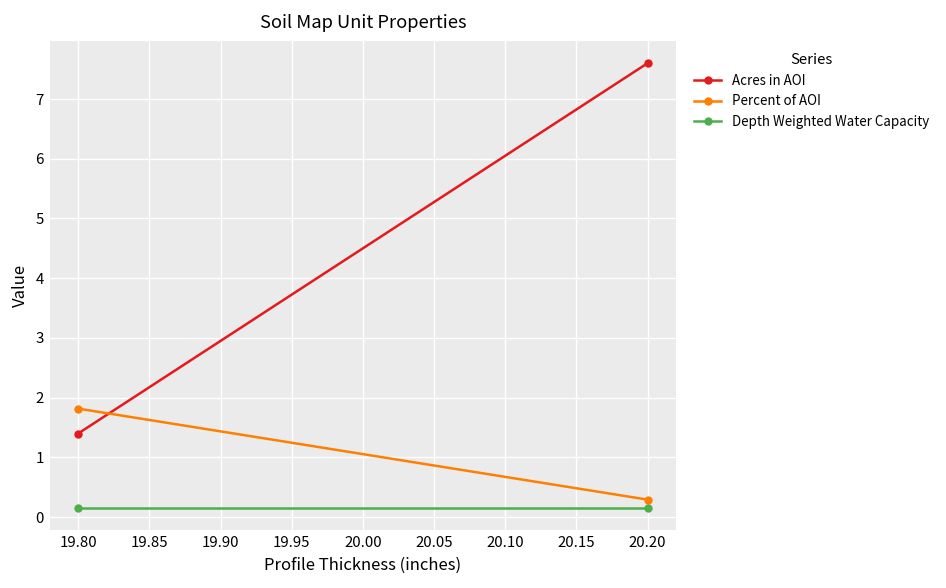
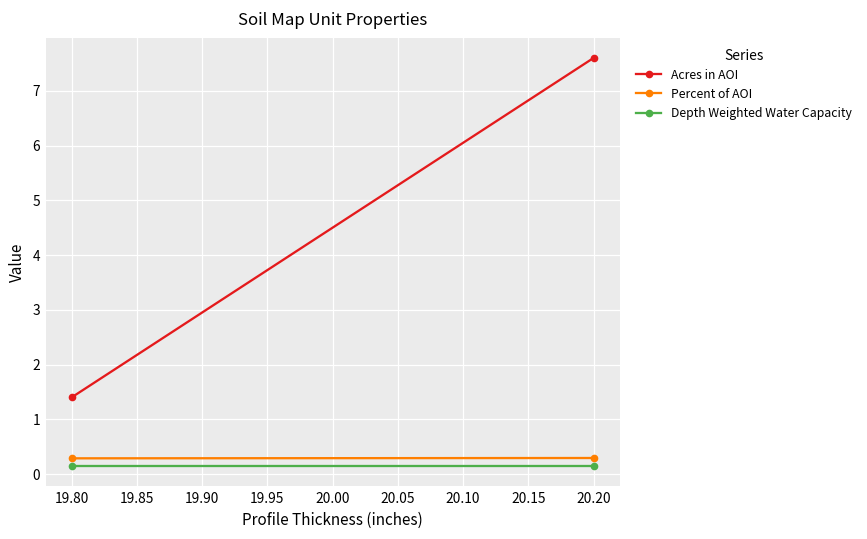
Percent of AOI, 19.80: 1.8 -> 0.3
